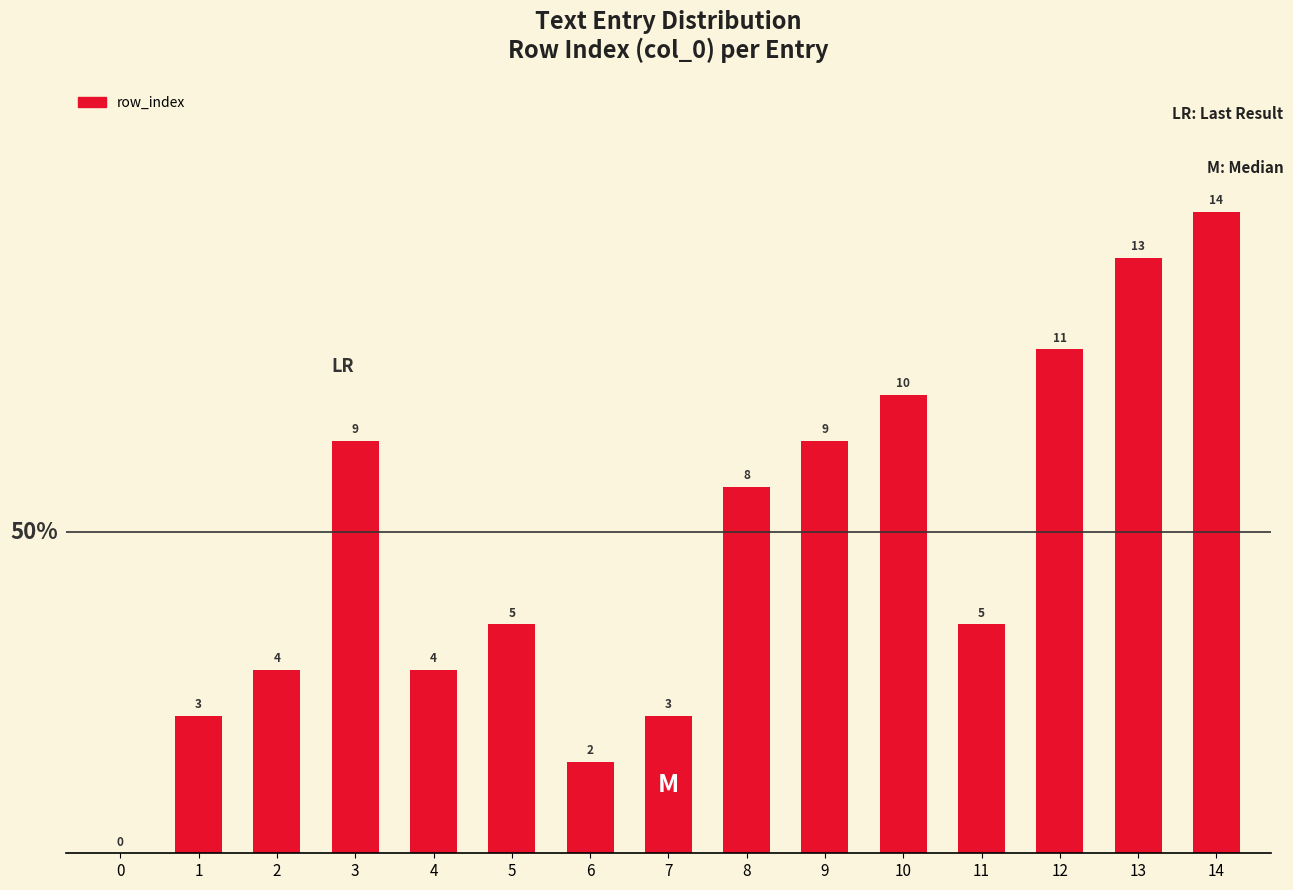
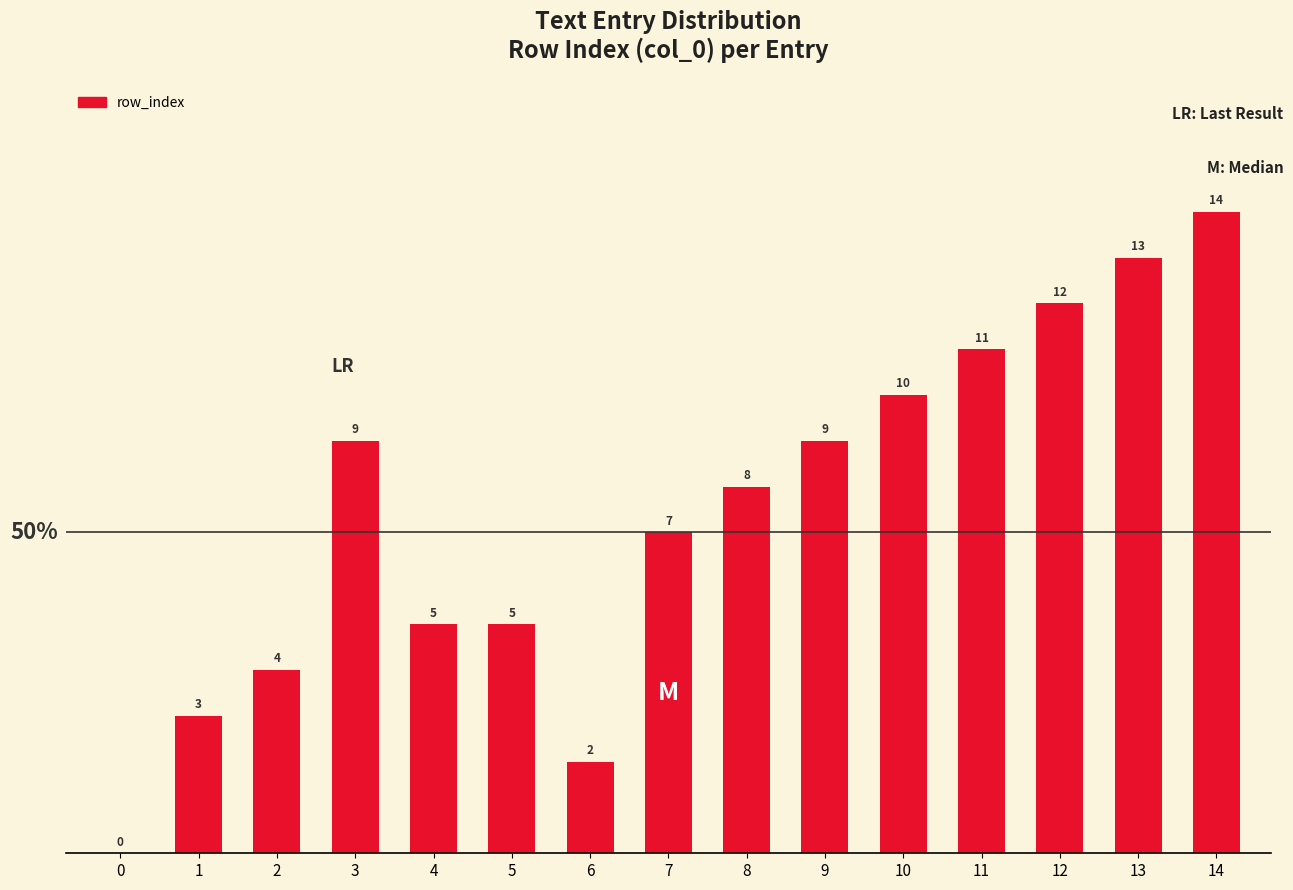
4: 4 -> 5
7: 3 -> 7
11: 5 -> 11
12: 11 -> 12
